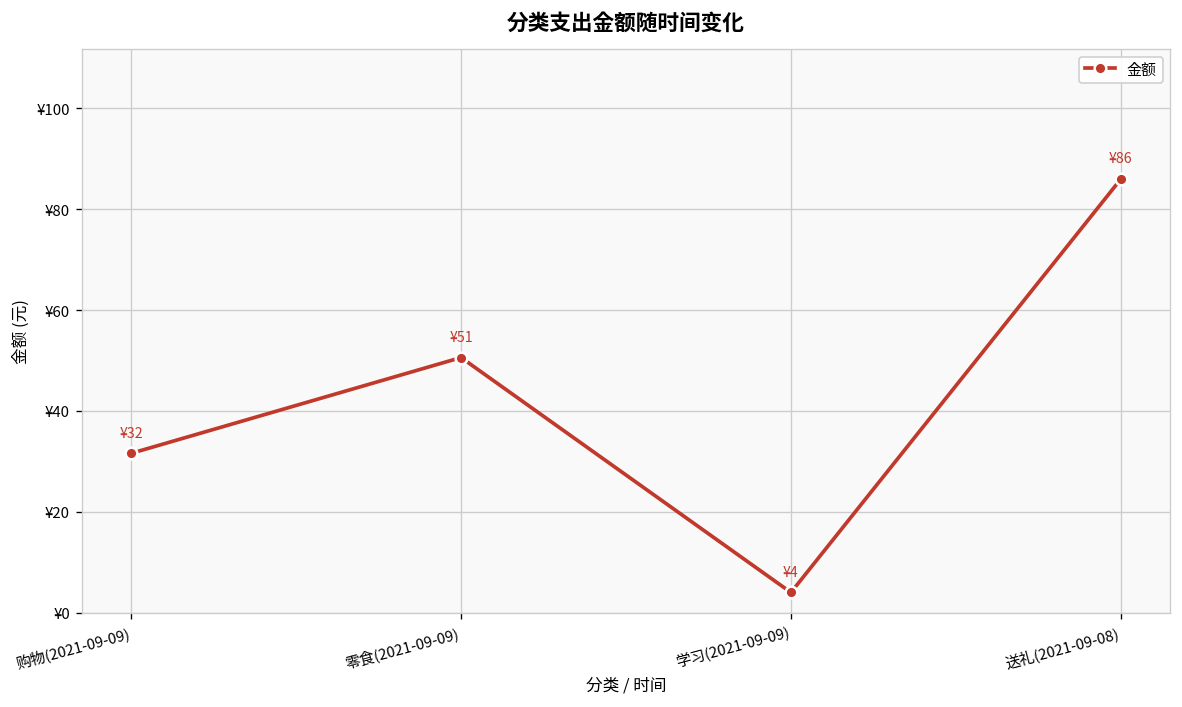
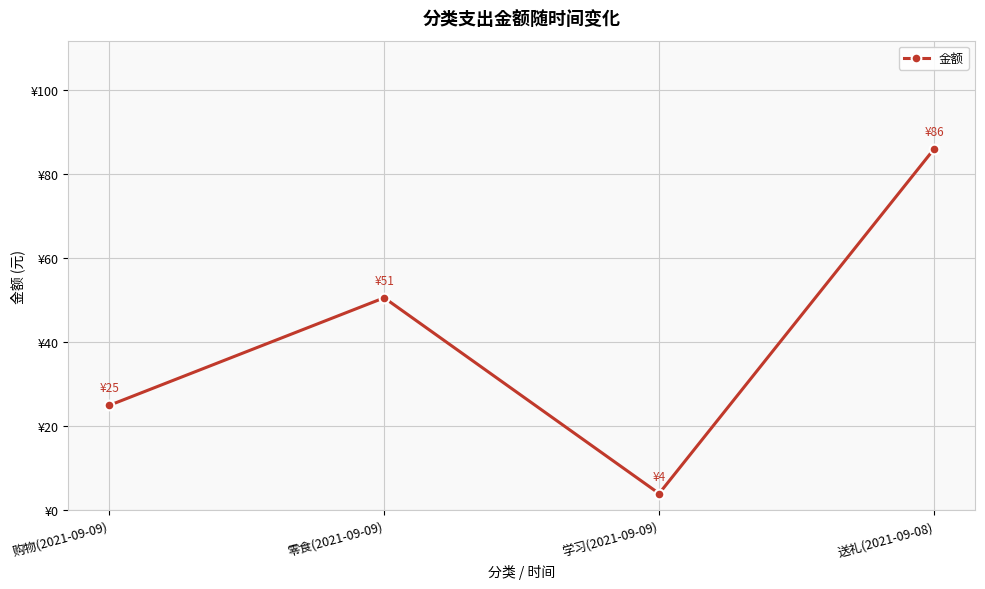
购物(2021-09-09): ¥32 -> ¥25
